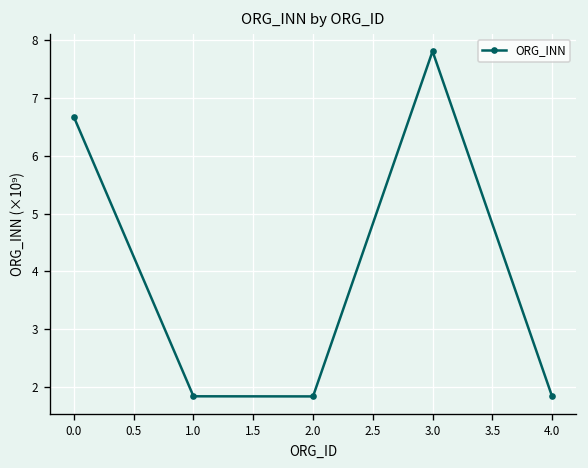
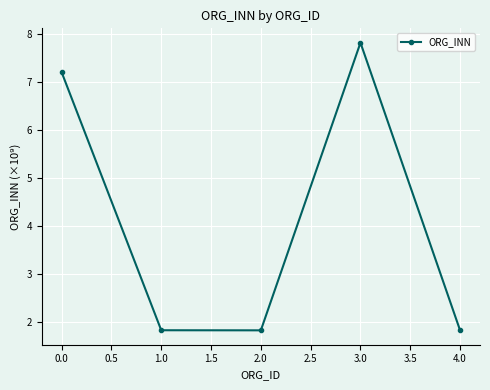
0.0: 6.7 -> 7.2
